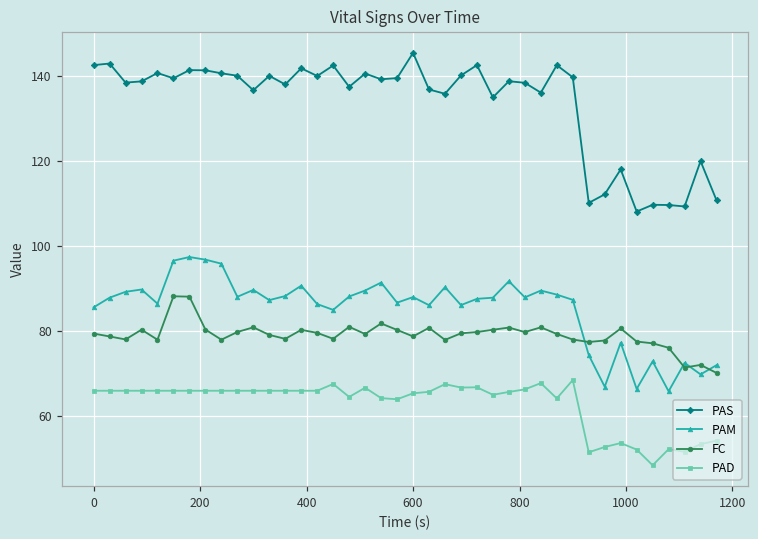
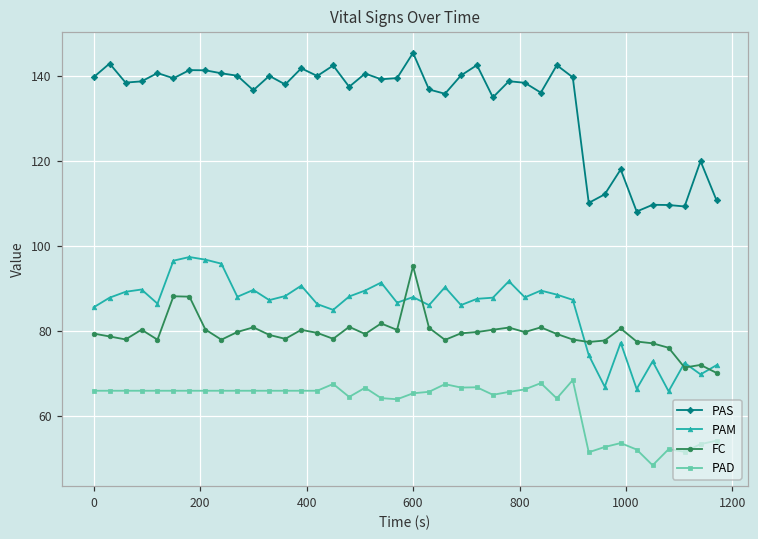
PAS, 0: 142 -> 140
FC, 600: 79 -> 95
